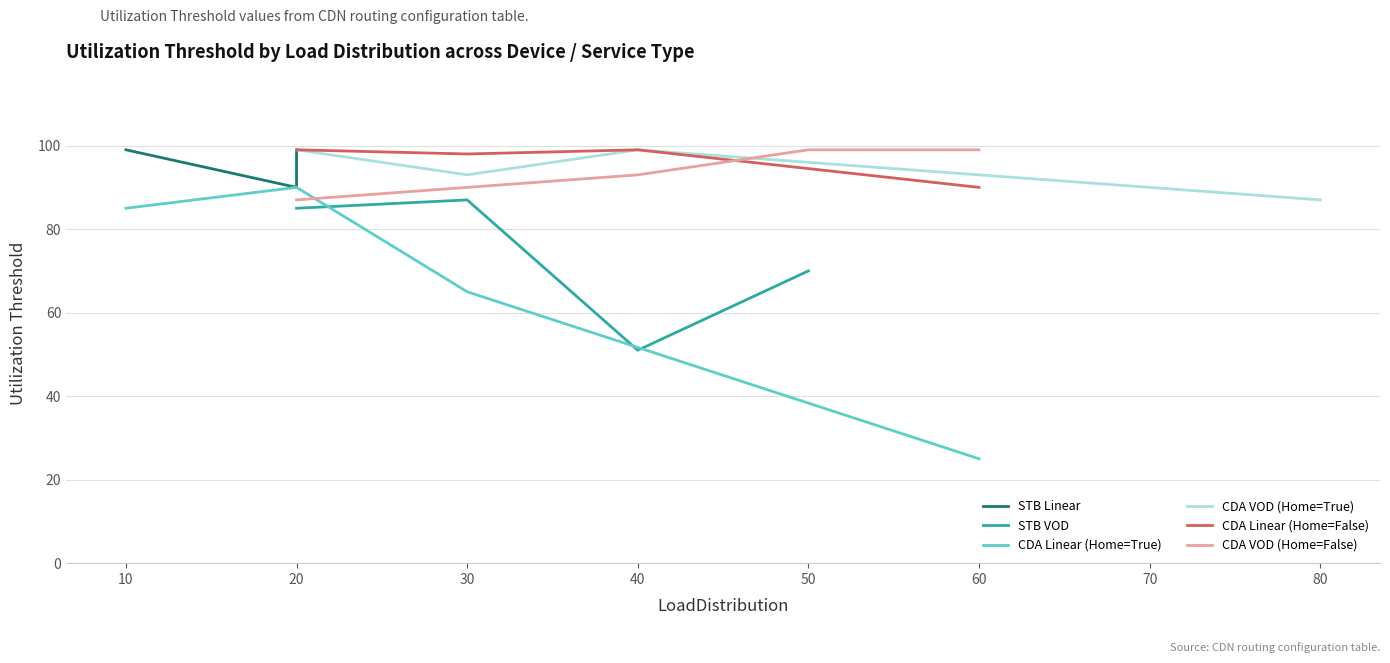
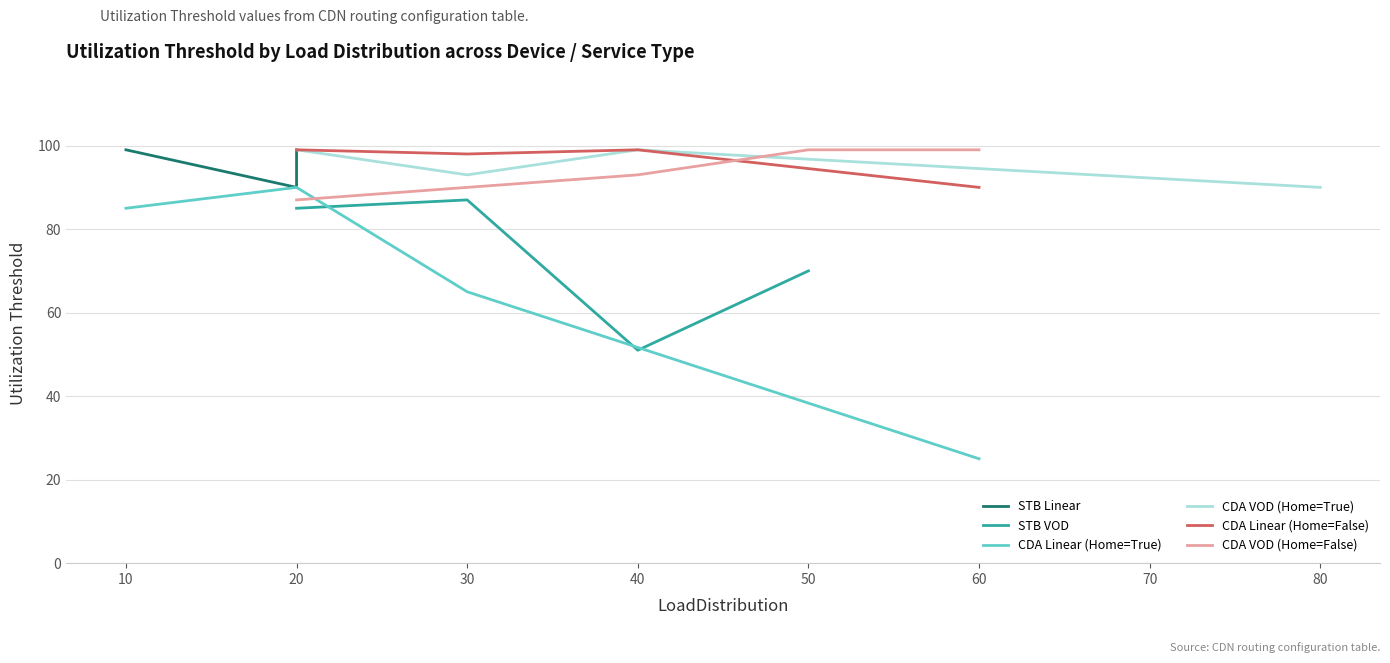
CDA VOD (Home=True), 80: 87 -> 90
